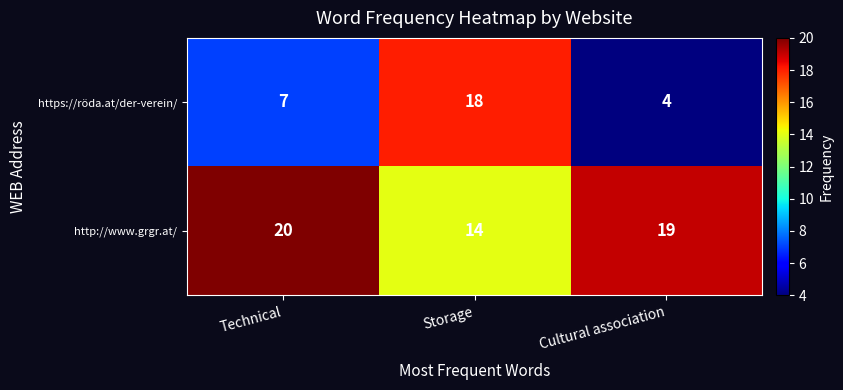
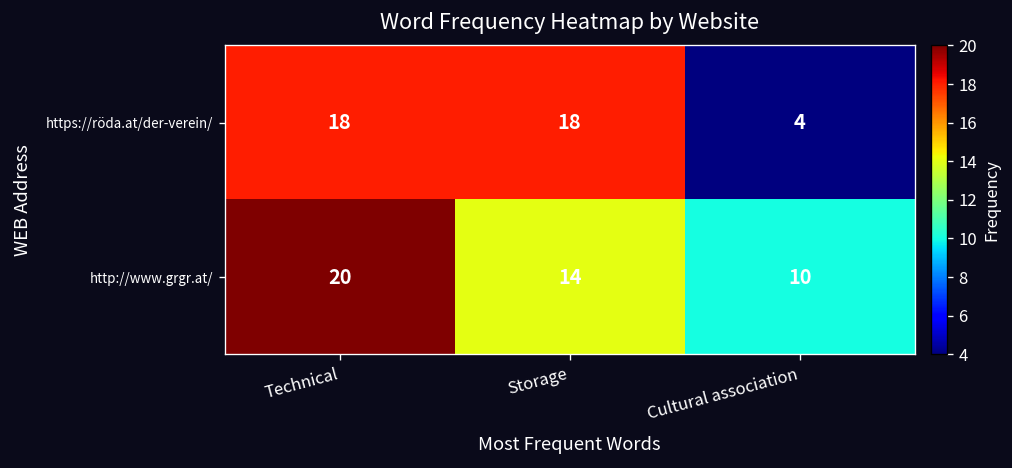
https://röda.at/der-verein/, Technical: 7 -> 18
http://www.grgr.at/, Cultural association: 19 -> 10
